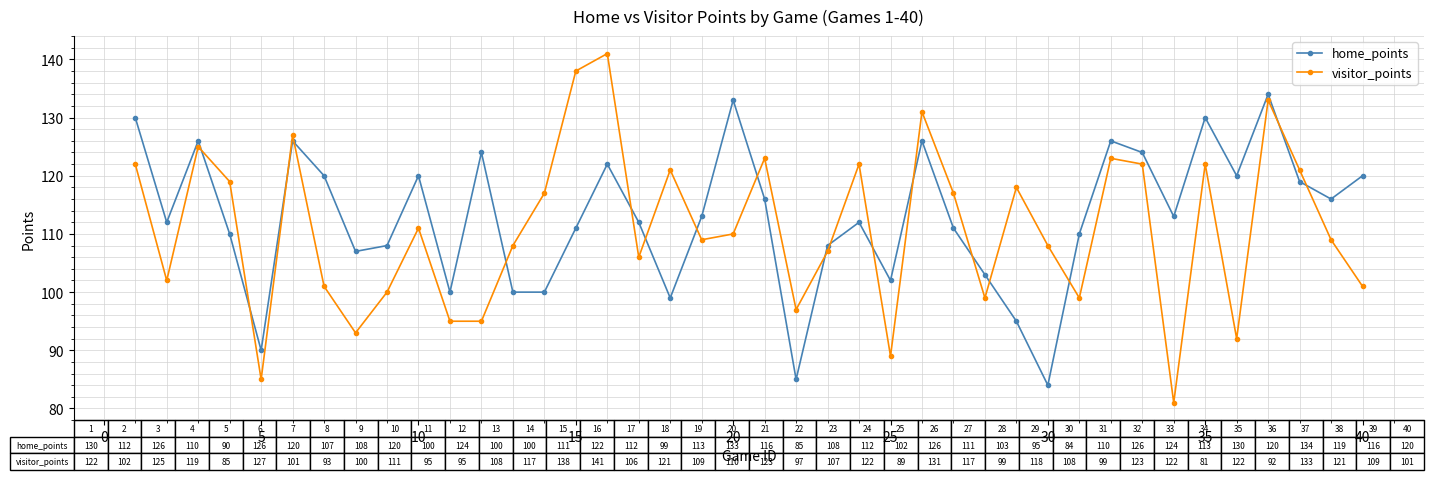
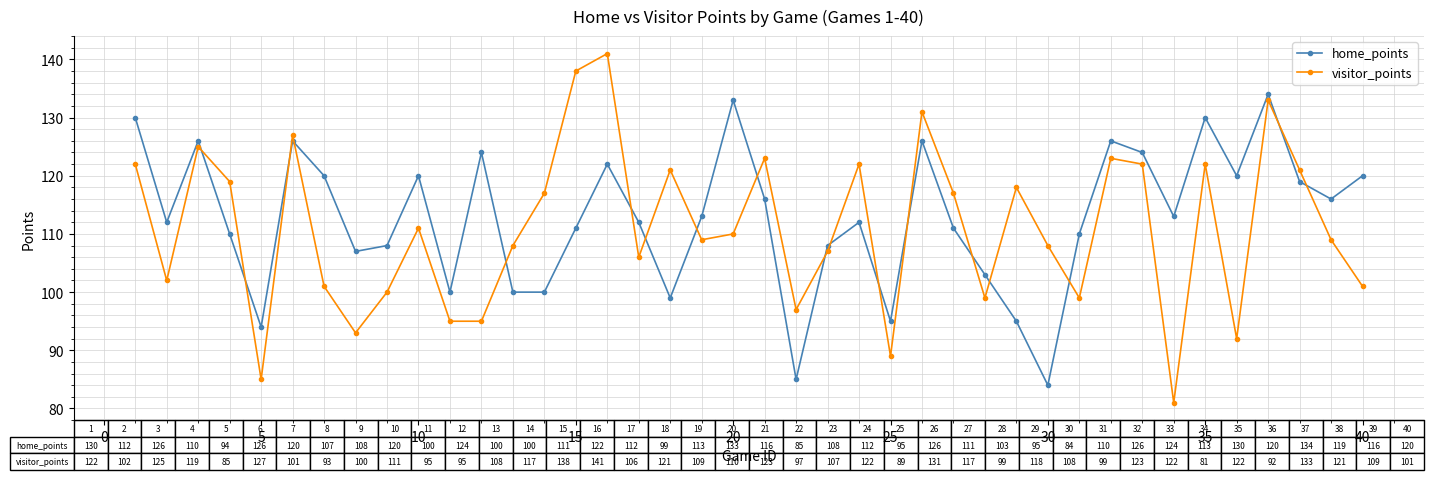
home_points, 5: 90 -> 94
home_points, 25: 102 -> 95
